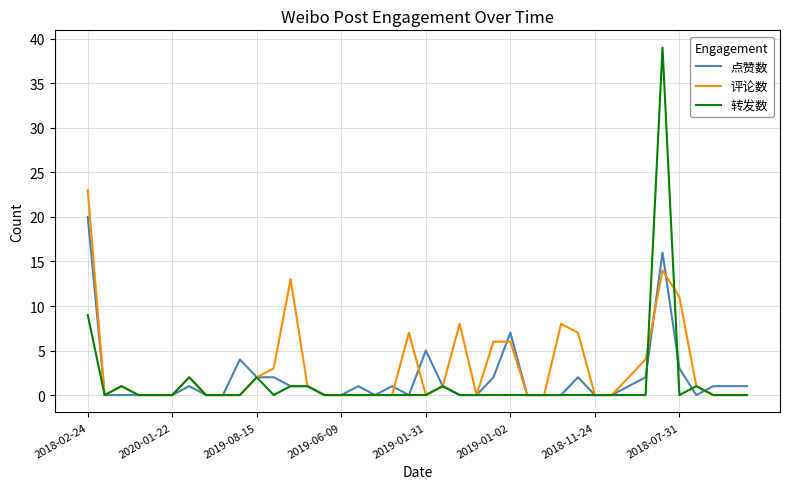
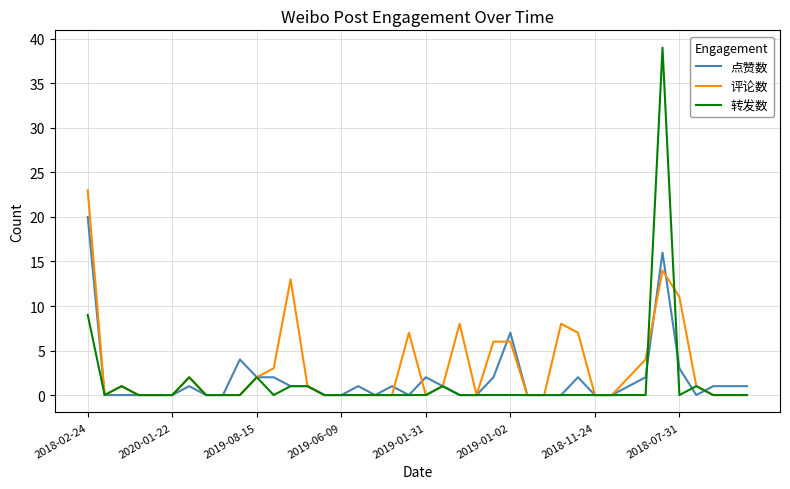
点赞数, 2019-01-31: 5 -> 2
